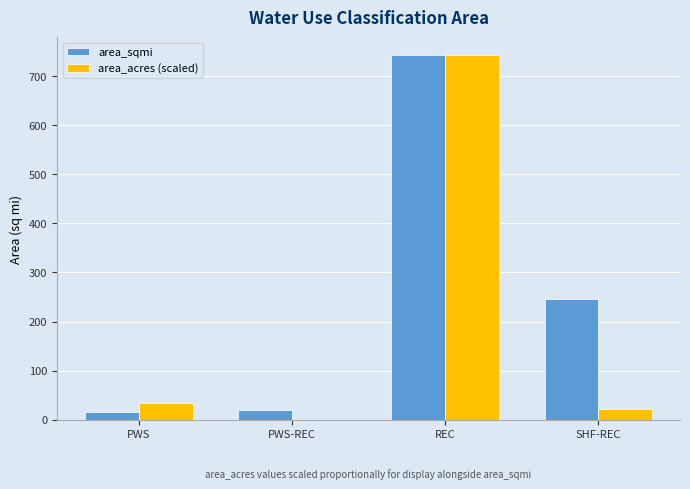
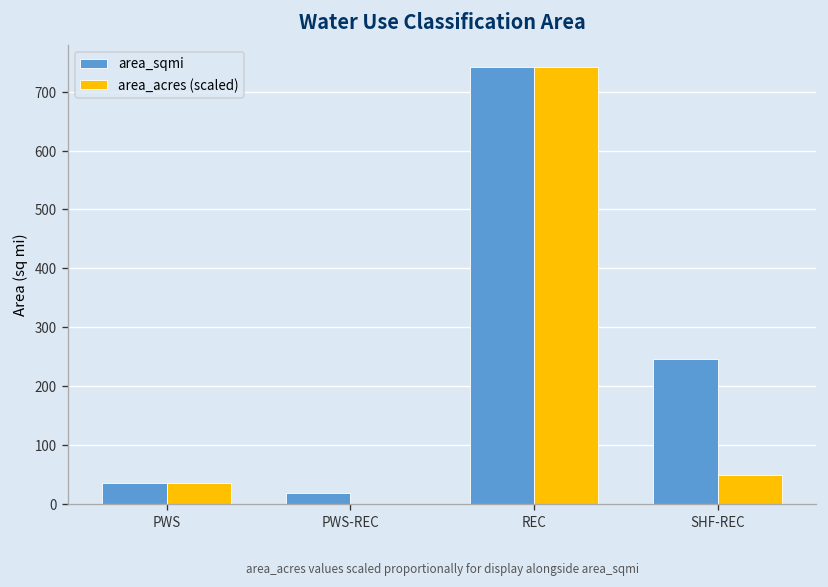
area_sqmi, PWS: 20 -> 30
area_acres (scaled), SHF-REC: 20 -> 50
